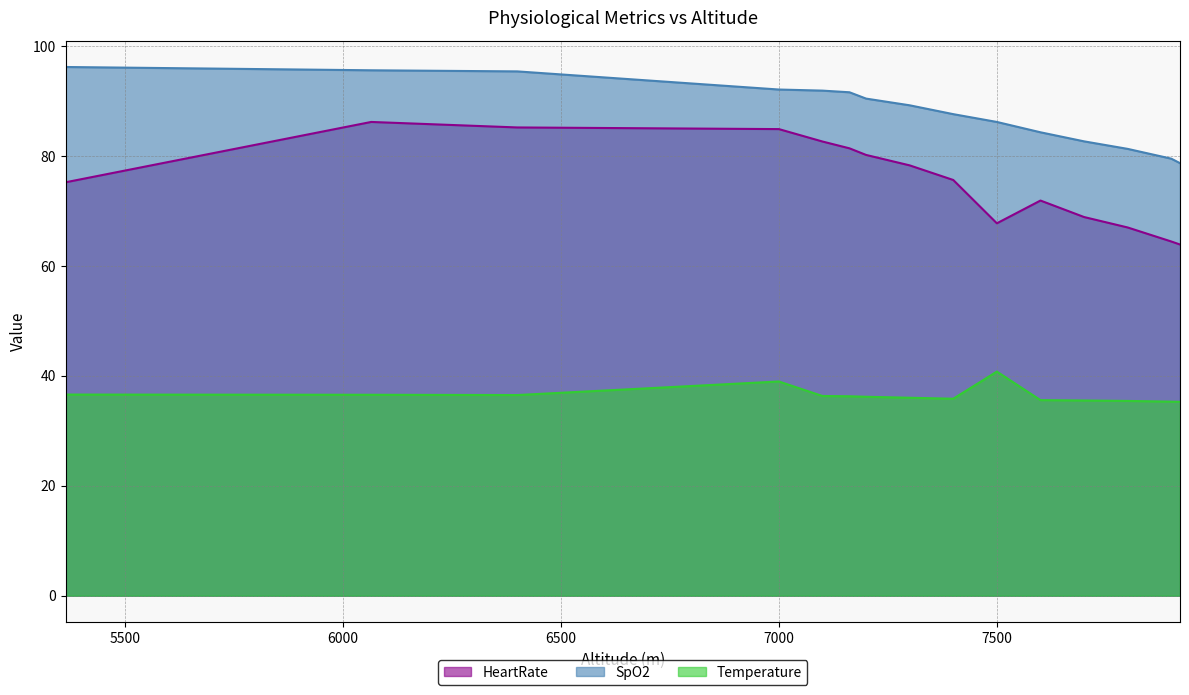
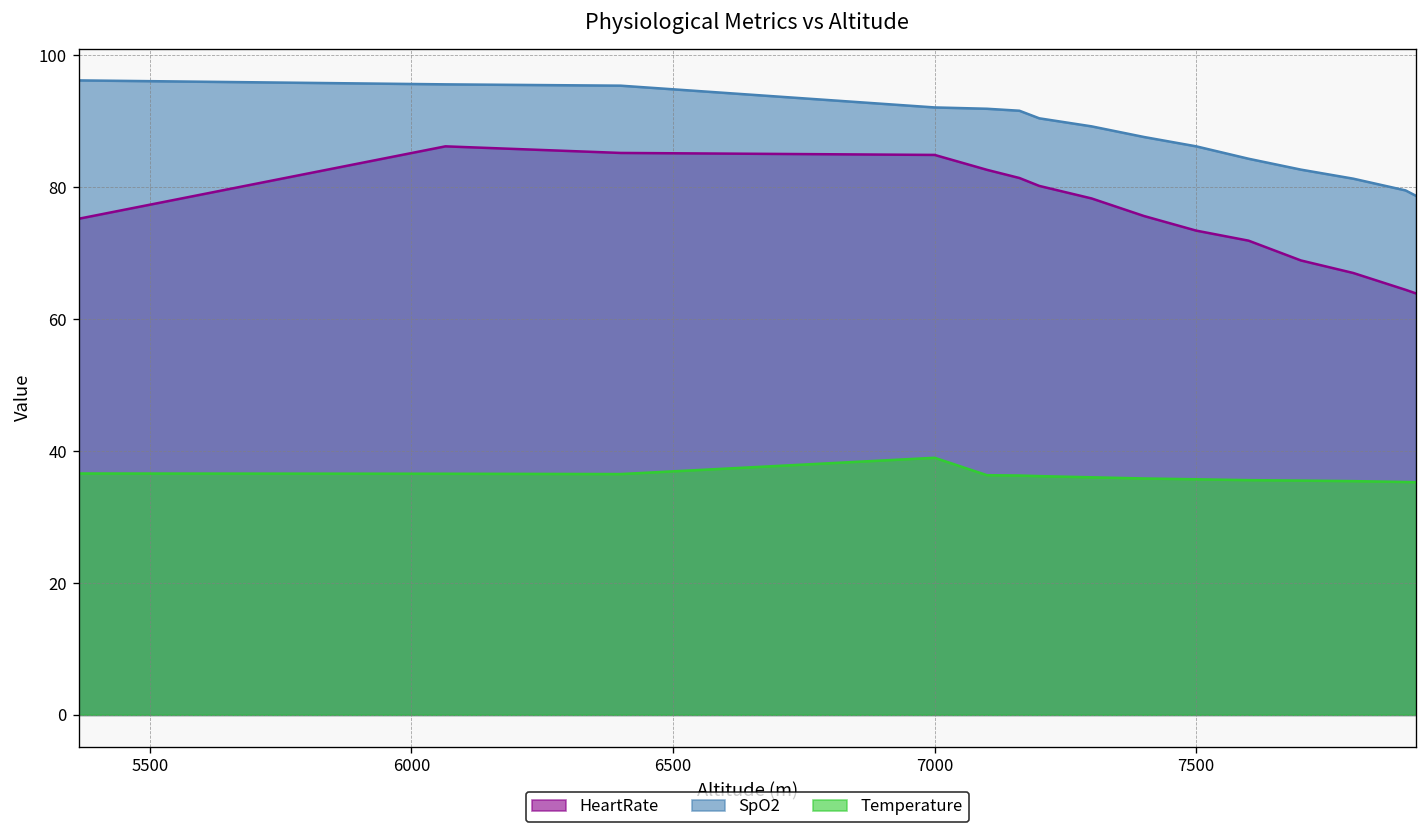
HeartRate, 7500: 68 -> 73
Temperature, 7500: 41 -> 36
